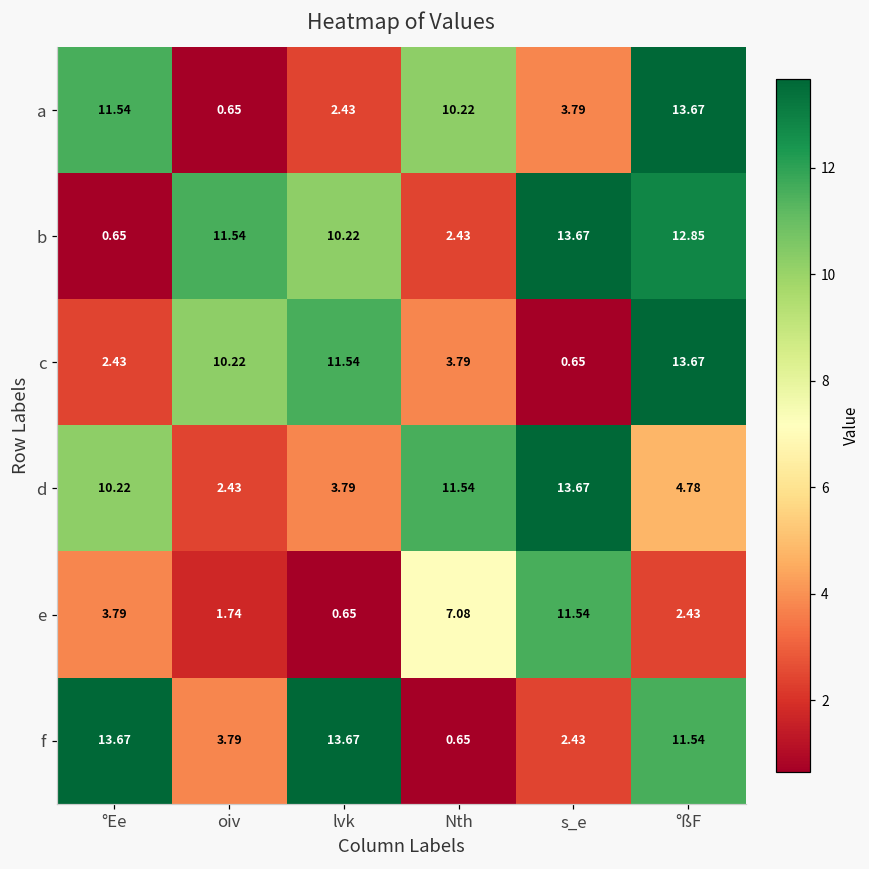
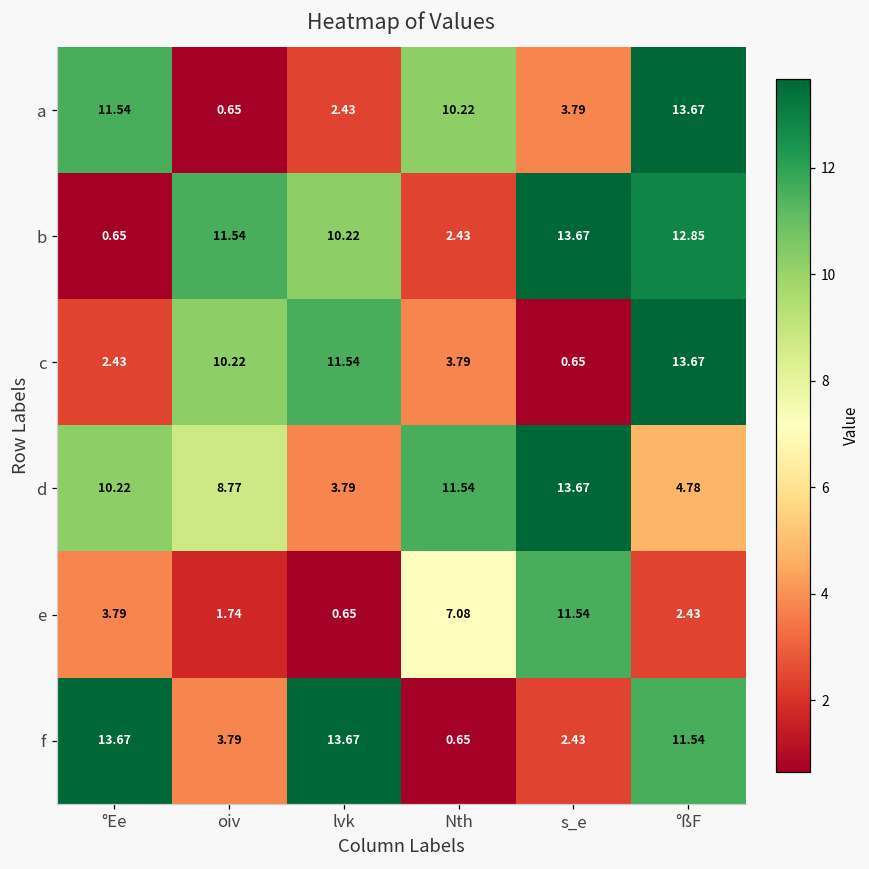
d, oiv: 2.43 -> 8.77
